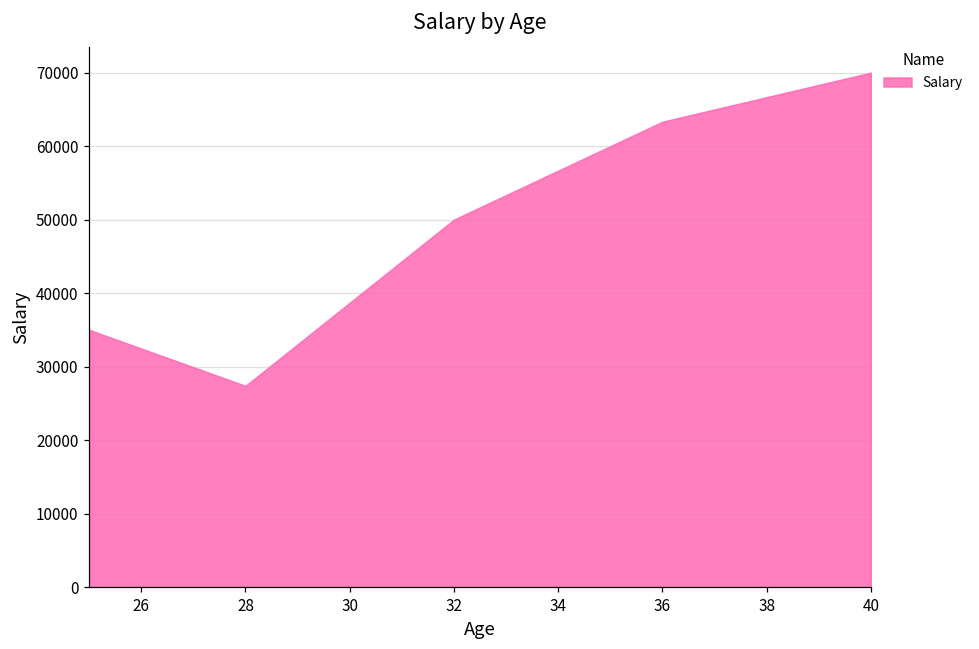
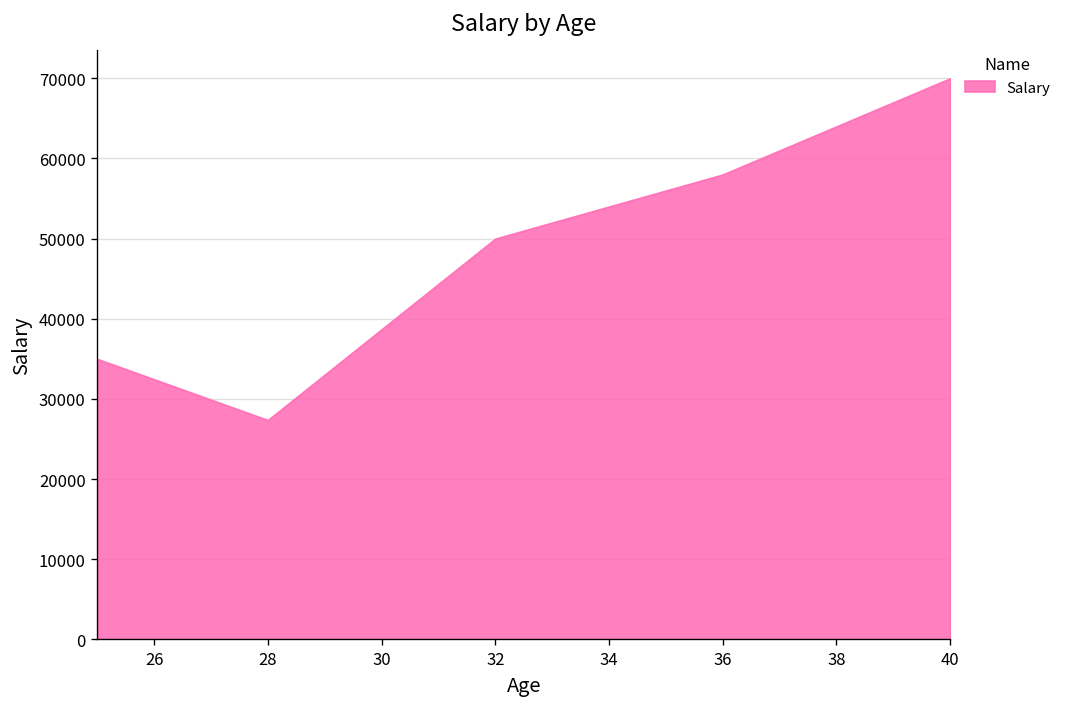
36: 63000 -> 58000
